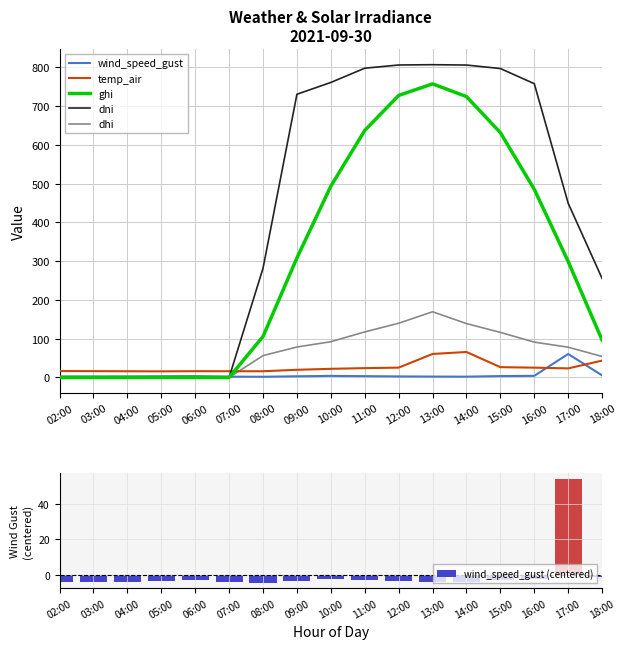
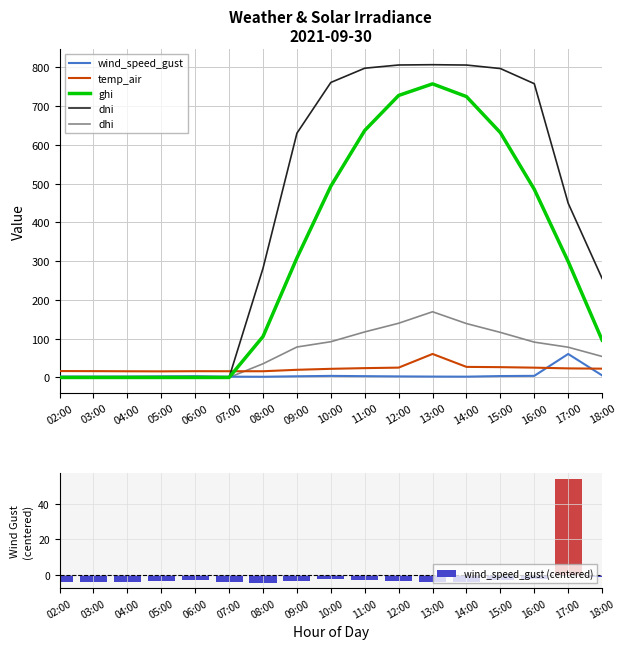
Weather & Solar Irradiance 2021-09-30, dhi, 08:00: 60 -> 40
Weather & Solar Irradiance 2021-09-30, dni, 09:00: 730 -> 630
Weather & Solar Irradiance 2021-09-30, temp_air, 14:00: 70 -> 30
Weather & Solar Irradiance 2021-09-30, temp_air, 18:00: 40 -> 20
